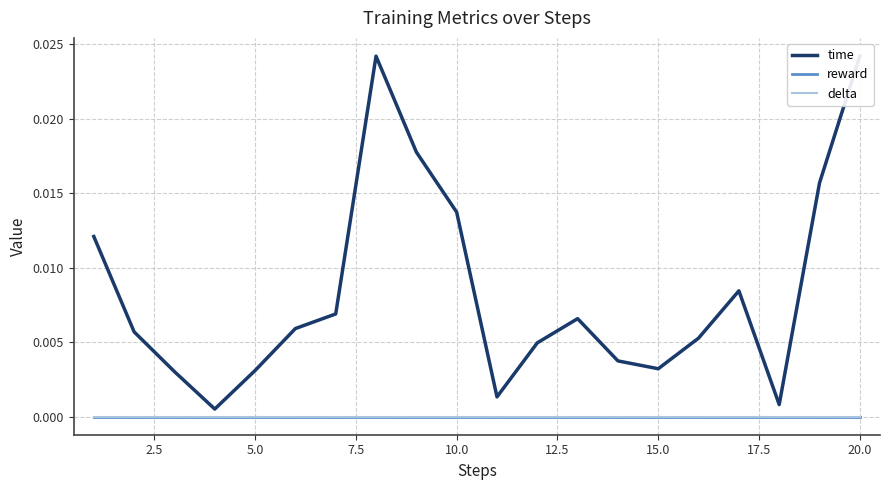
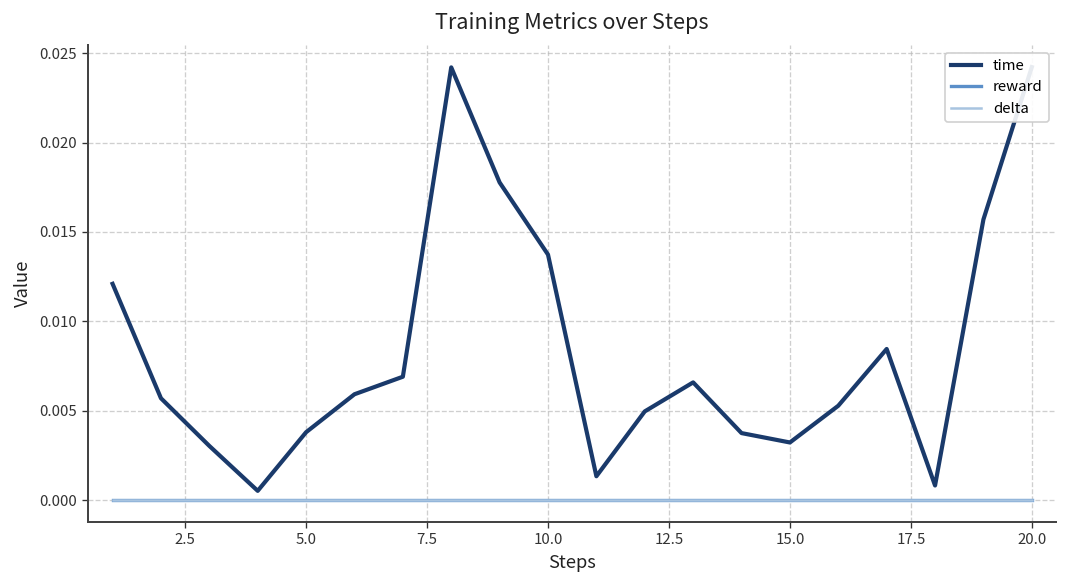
time, 5.0: 0.0031 -> 0.0038
